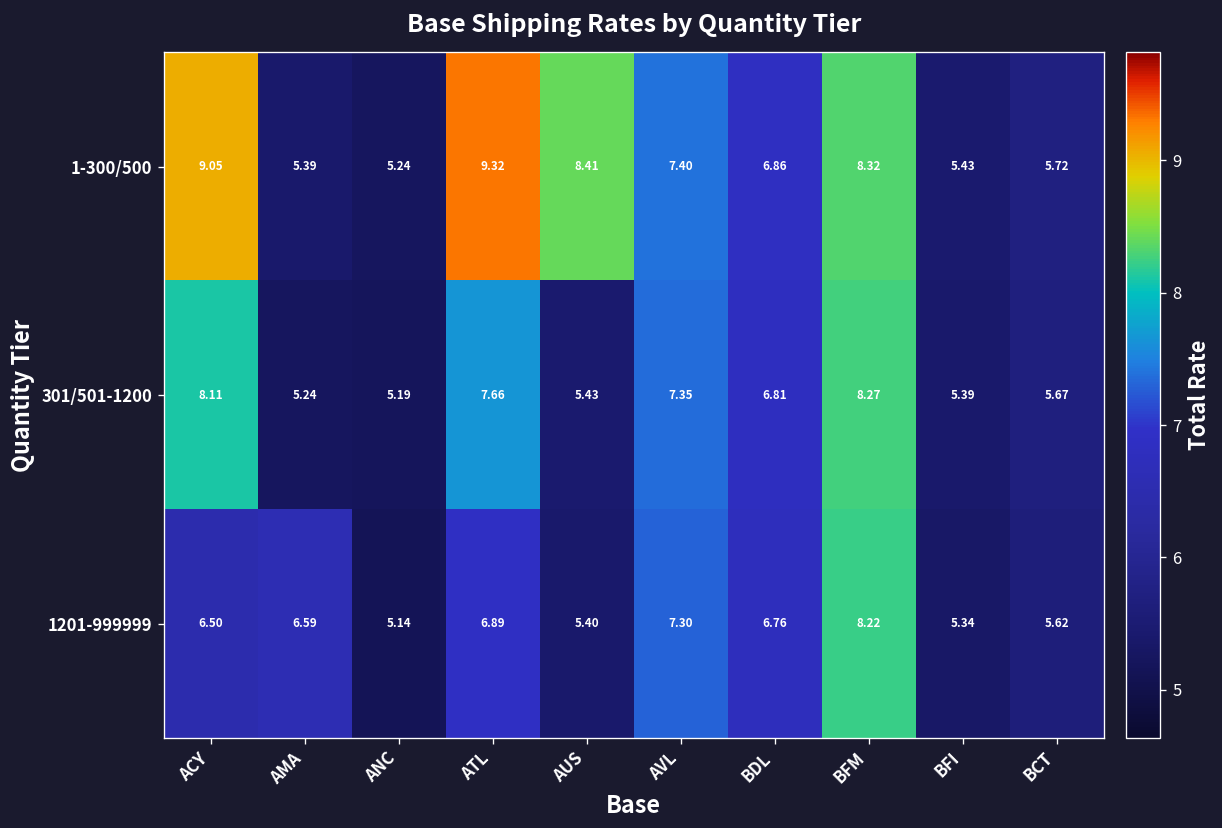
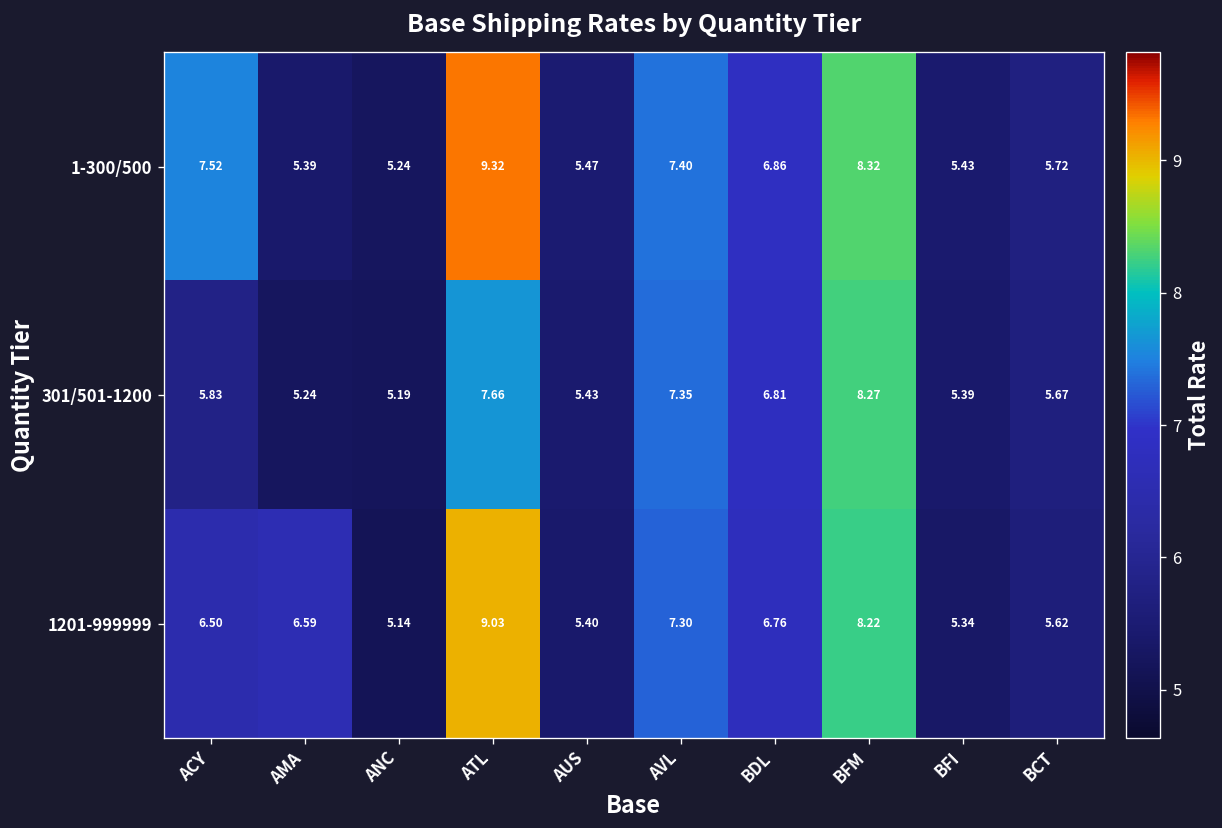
1-300/500, ACY: 9.05 -> 7.52
1-300/500, AUS: 8.41 -> 5.47
301/501-1200, ACY: 8.11 -> 5.83
1201-999999, ATL: 6.89 -> 9.03
